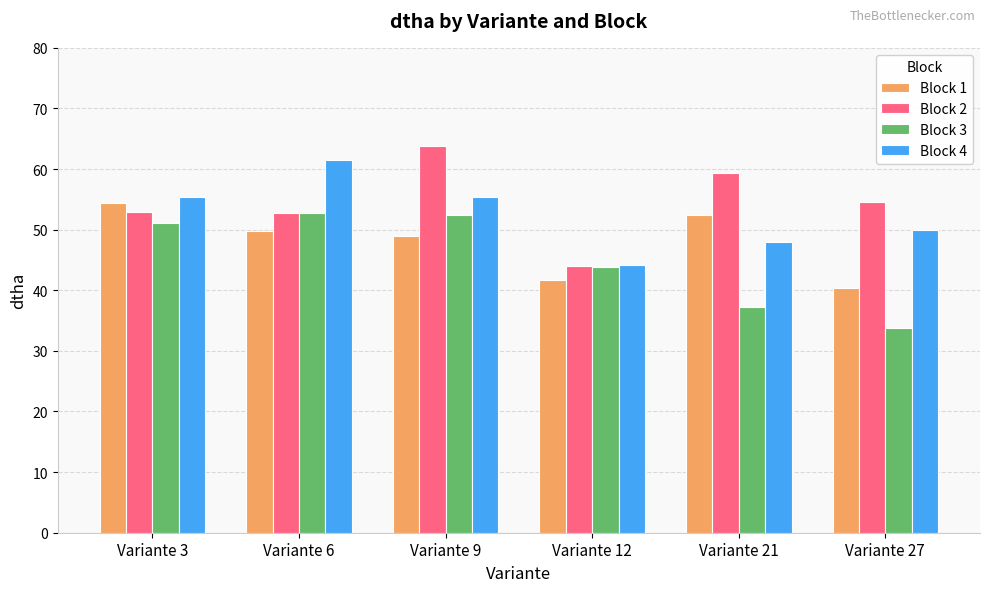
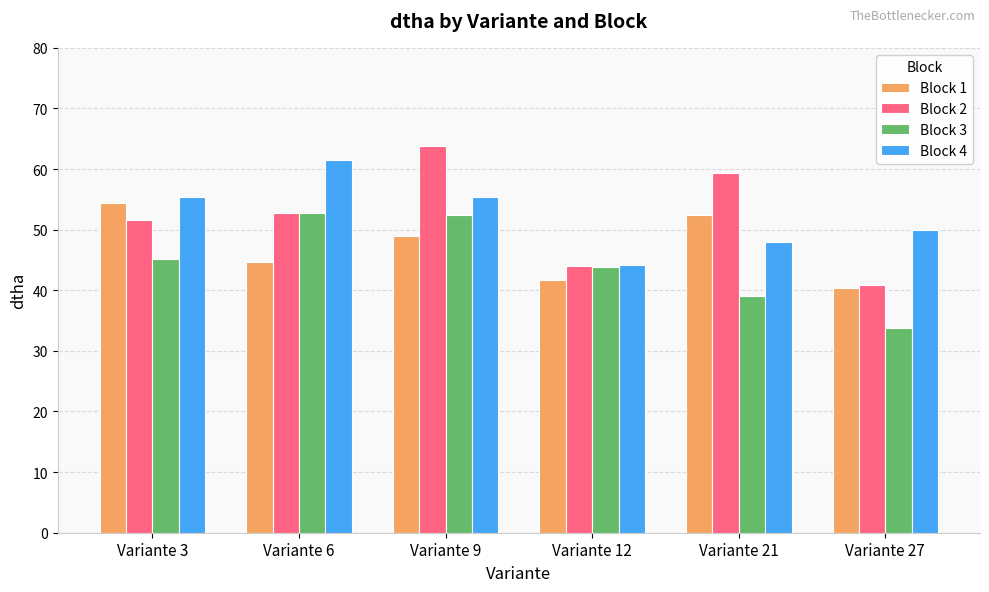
Block 2, Variante 3: 53 -> 52
Block 3, Variante 3: 51 -> 45
Block 1, Variante 6: 50 -> 45
Block 3, Variante 21: 37 -> 39
Block 2, Variante 27: 54 -> 41
